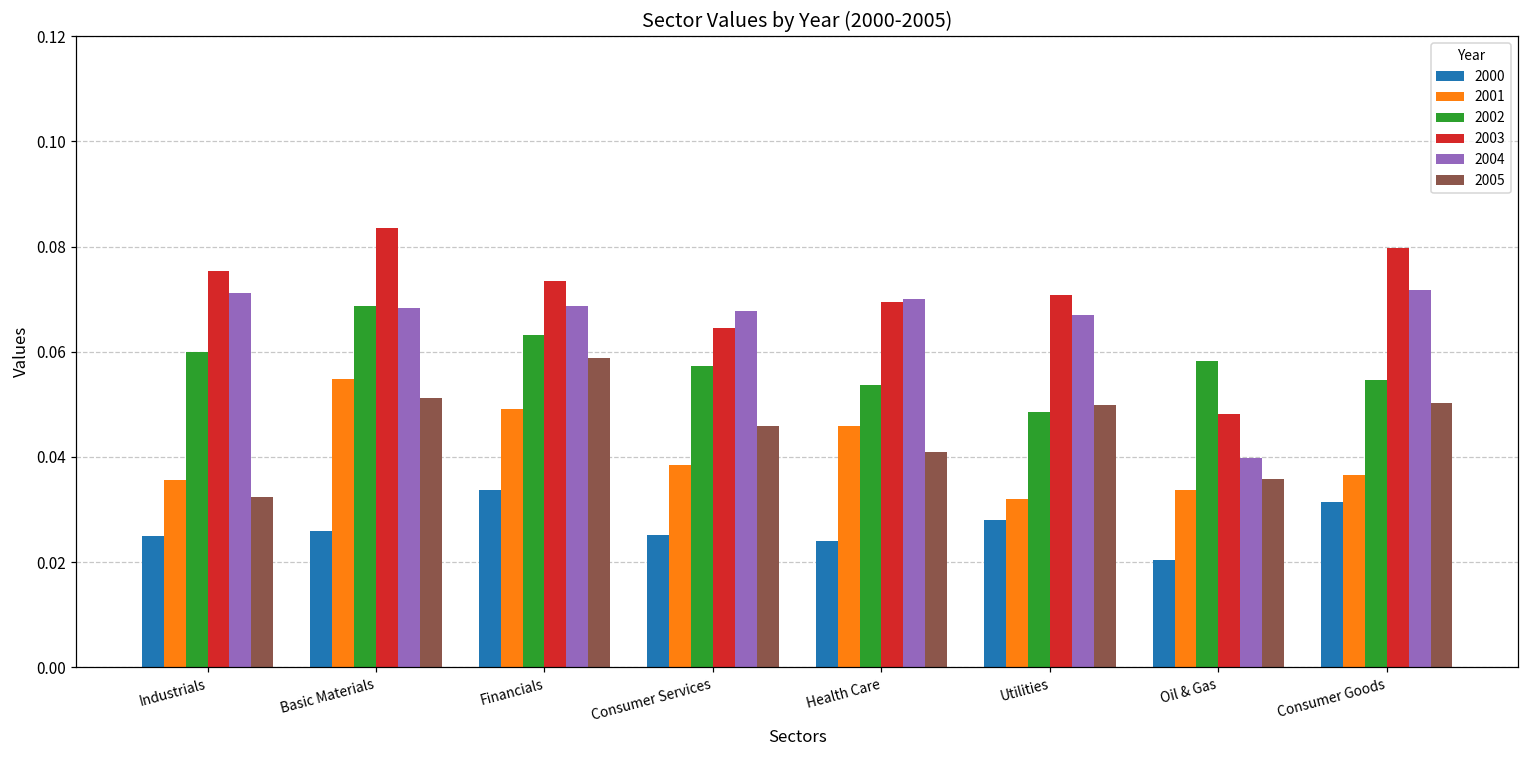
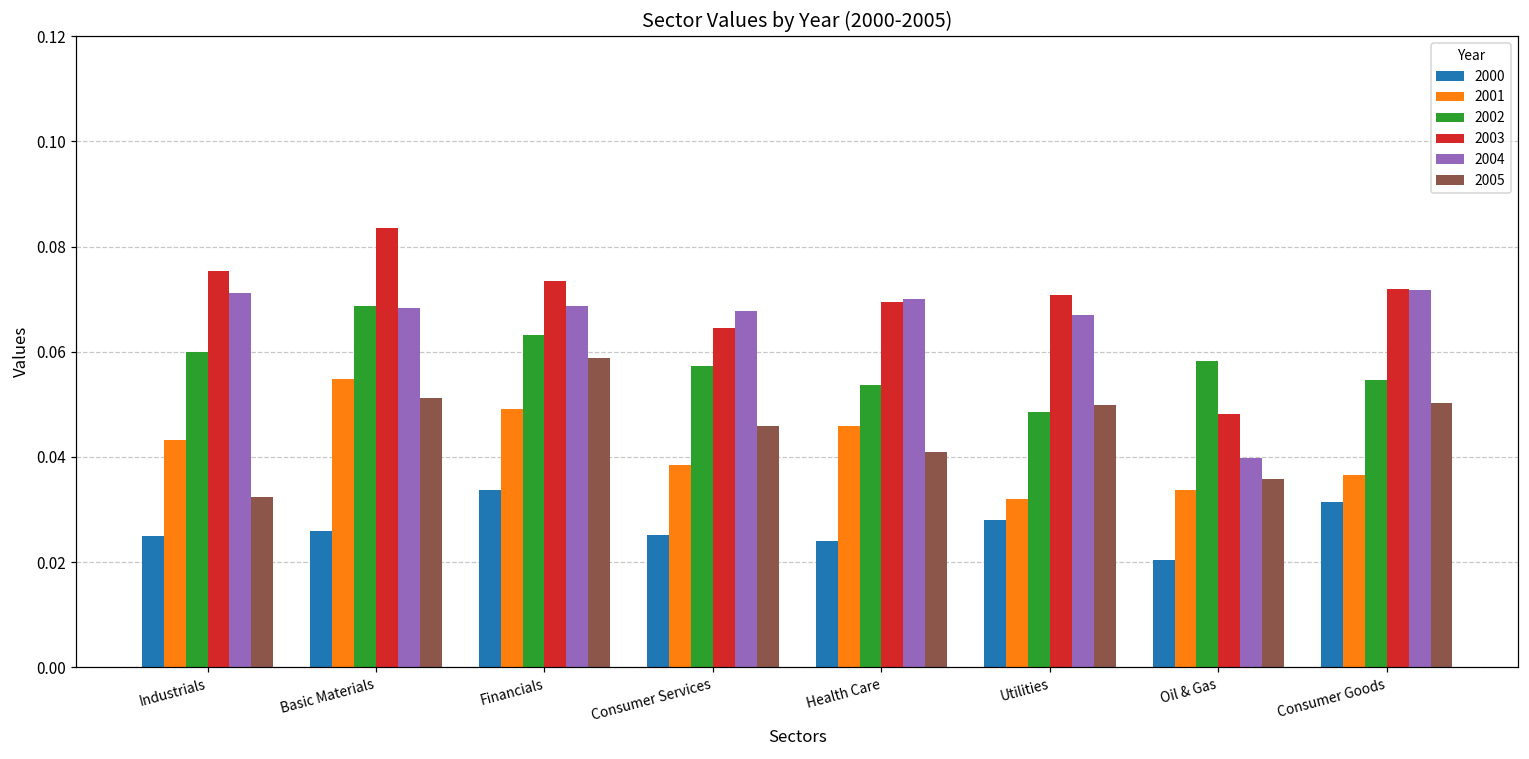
2001, Industrials: 0.036 -> 0.043
2003, Consumer Goods: 0.080 -> 0.072
